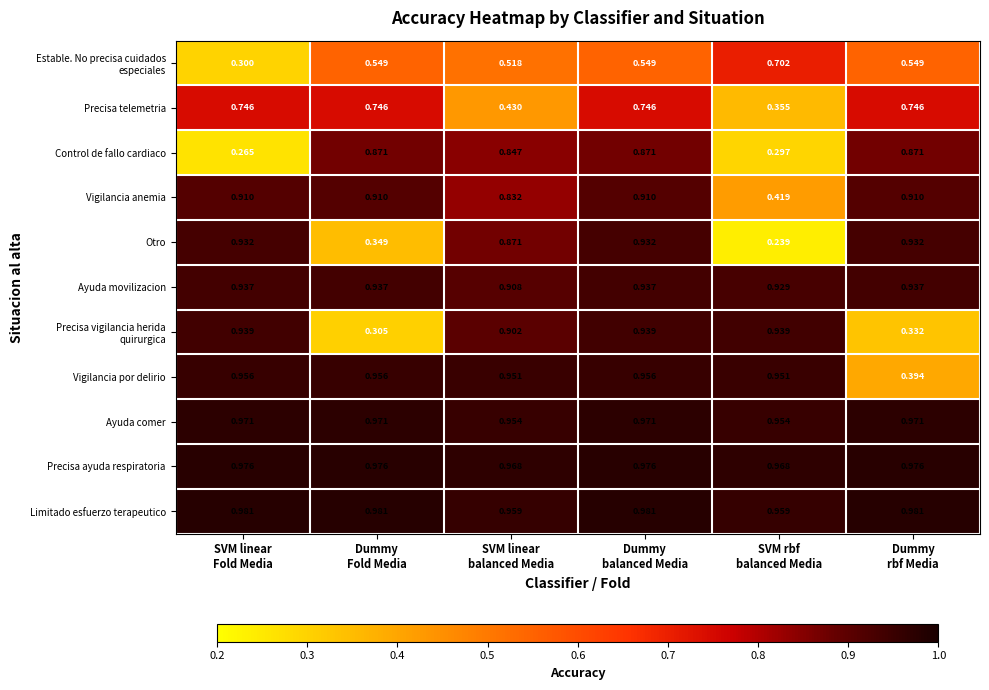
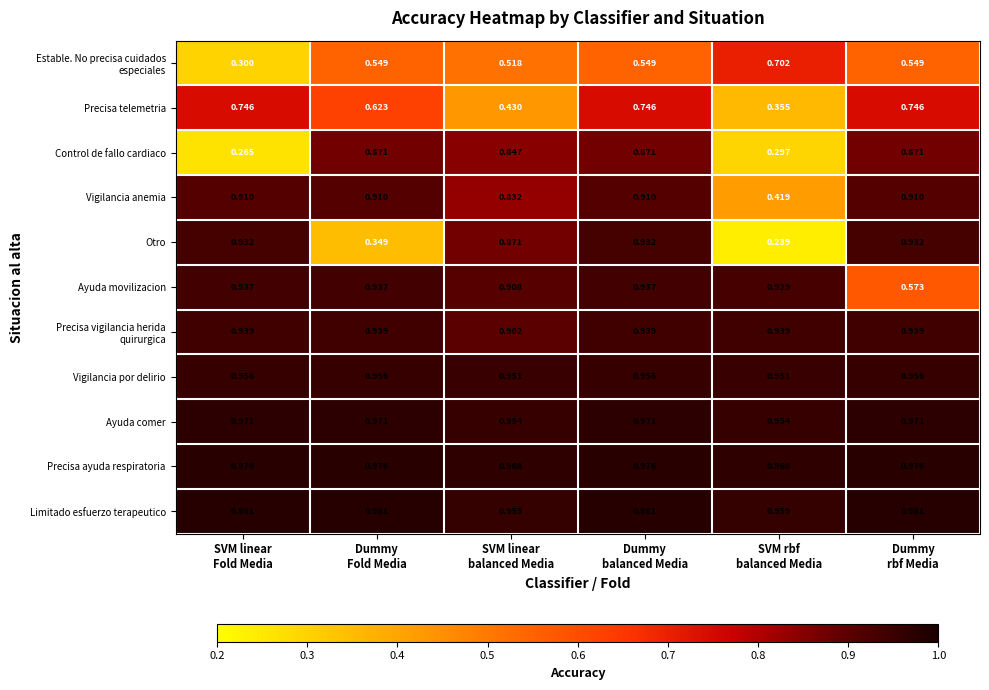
Precisa telemetria, Dummy Fold Media: 0.746 -> 0.623
Ayuda movilizacion, Dummy rbf Media: 0.937 -> 0.573
Precisa vigilancia herida quirurgica, Dummy Fold Media: 0.305 -> 0.939
Precisa vigilancia herida quirurgica, Dummy rbf Media: 0.332 -> 0.939
Vigilancia por delirio, Dummy rbf Media: 0.394 -> 0.956
